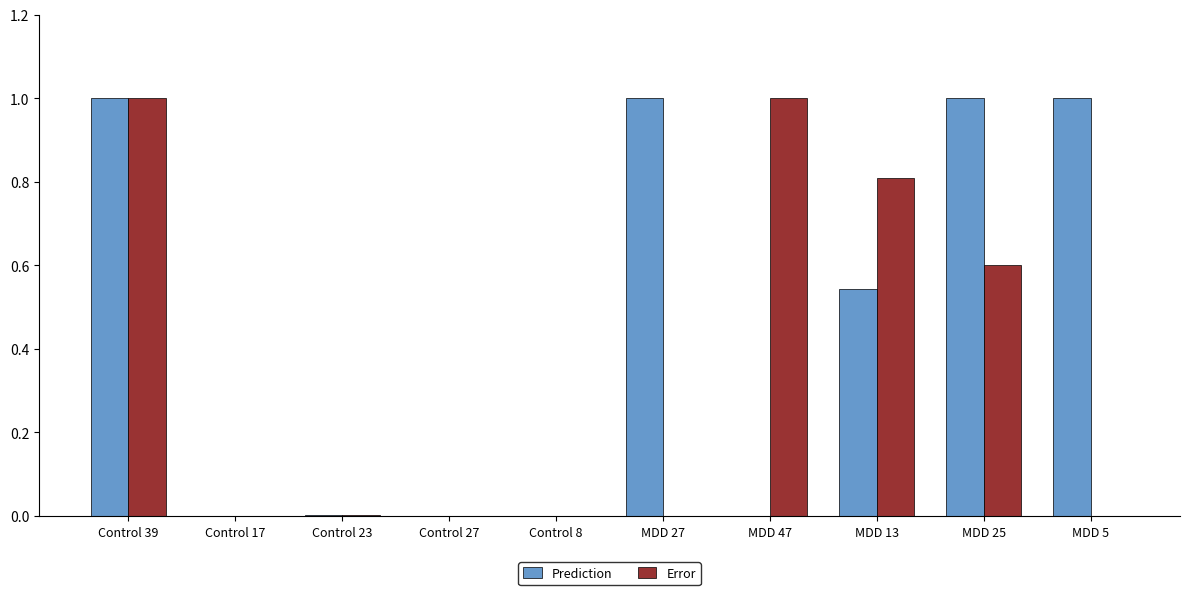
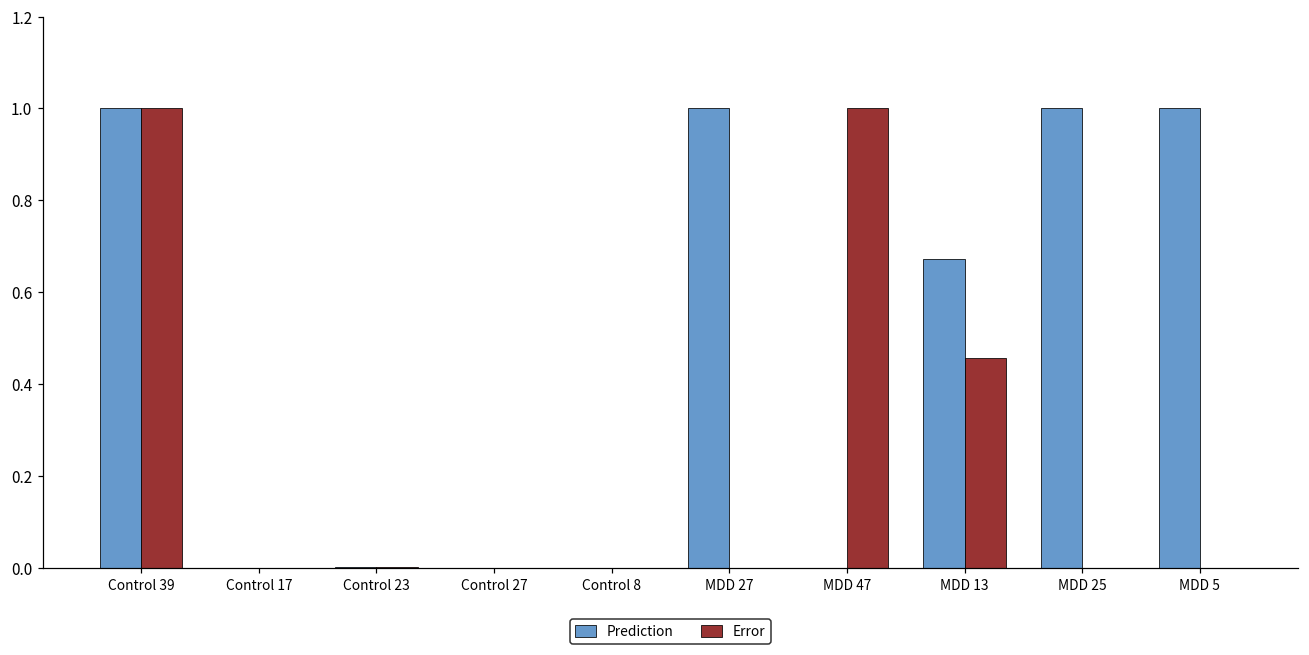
Prediction, MDD 13: 0.54 -> 0.67
Error, MDD 13: 0.81 -> 0.46
Error, MDD 25: 0.6 -> 0.0
